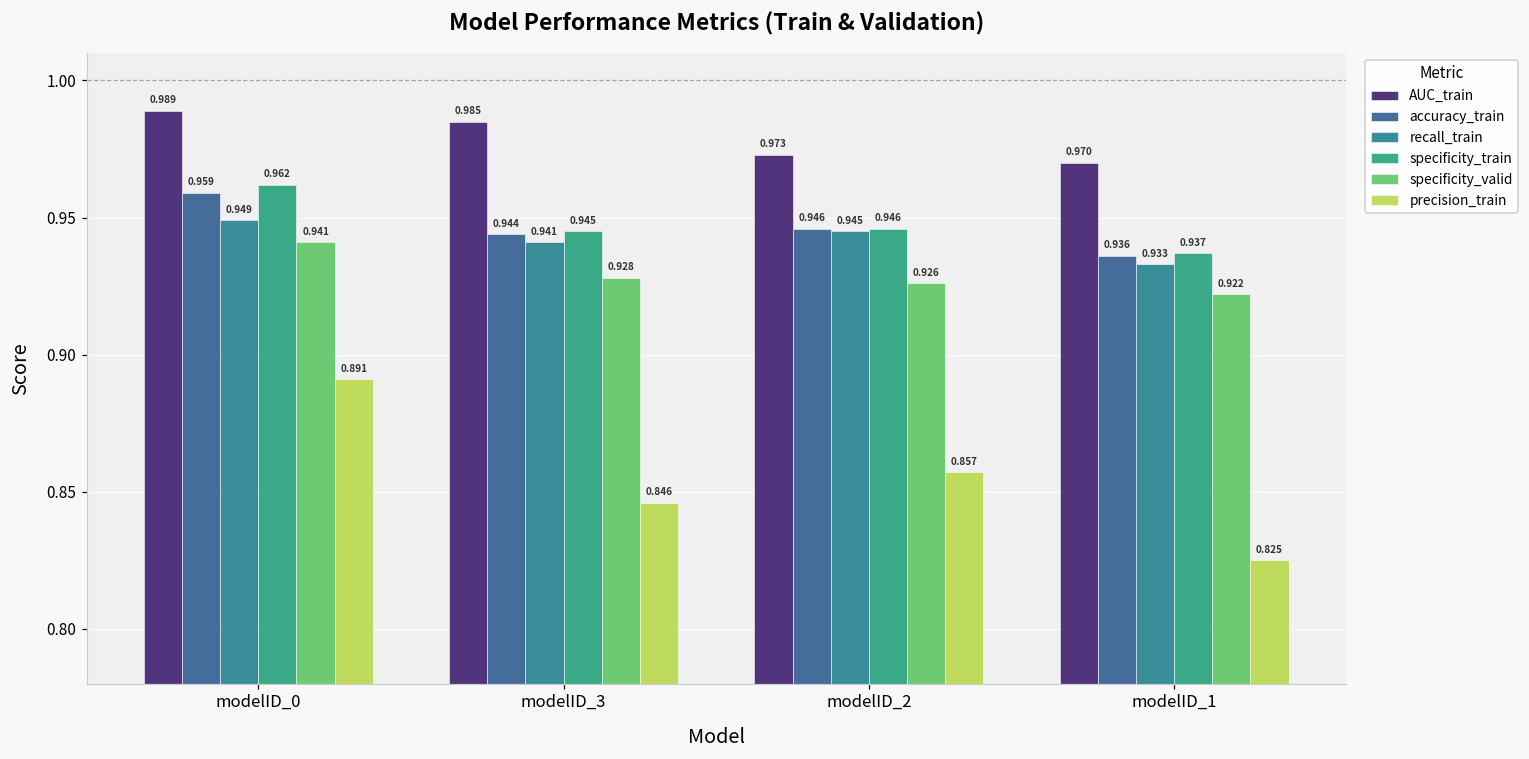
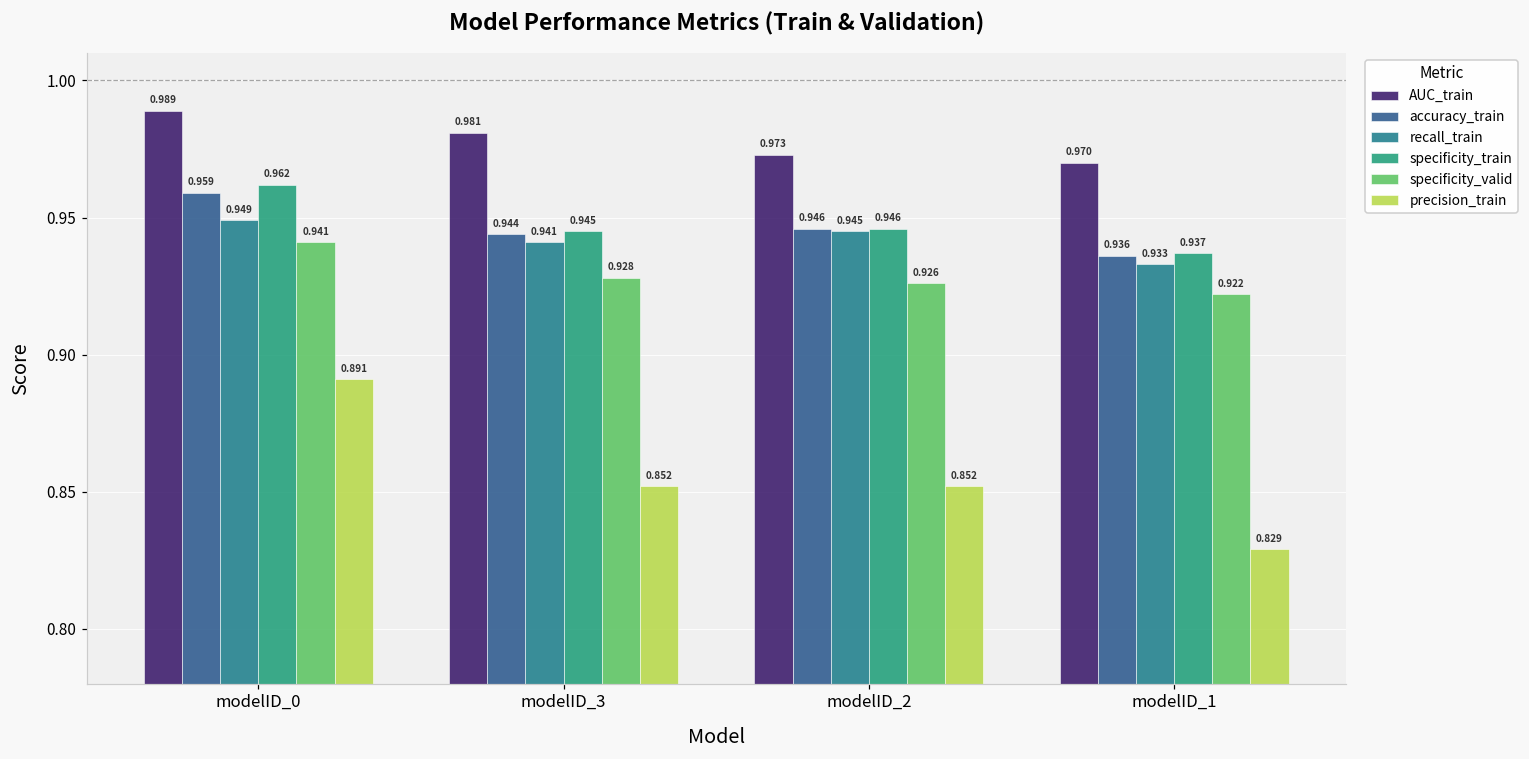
AUC_train, modelID_3: 0.985 -> 0.981
precision_train, modelID_3: 0.846 -> 0.852
precision_train, modelID_2: 0.857 -> 0.852
precision_train, modelID_1: 0.825 -> 0.829
